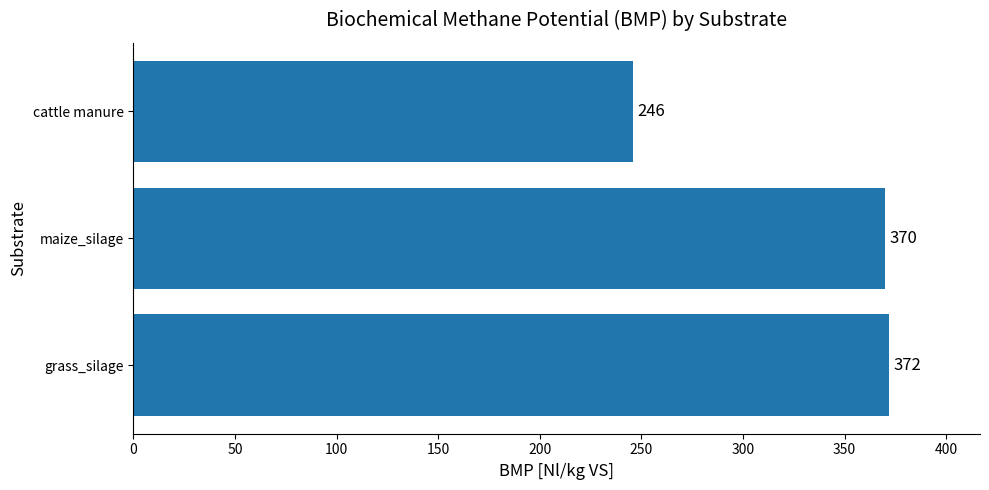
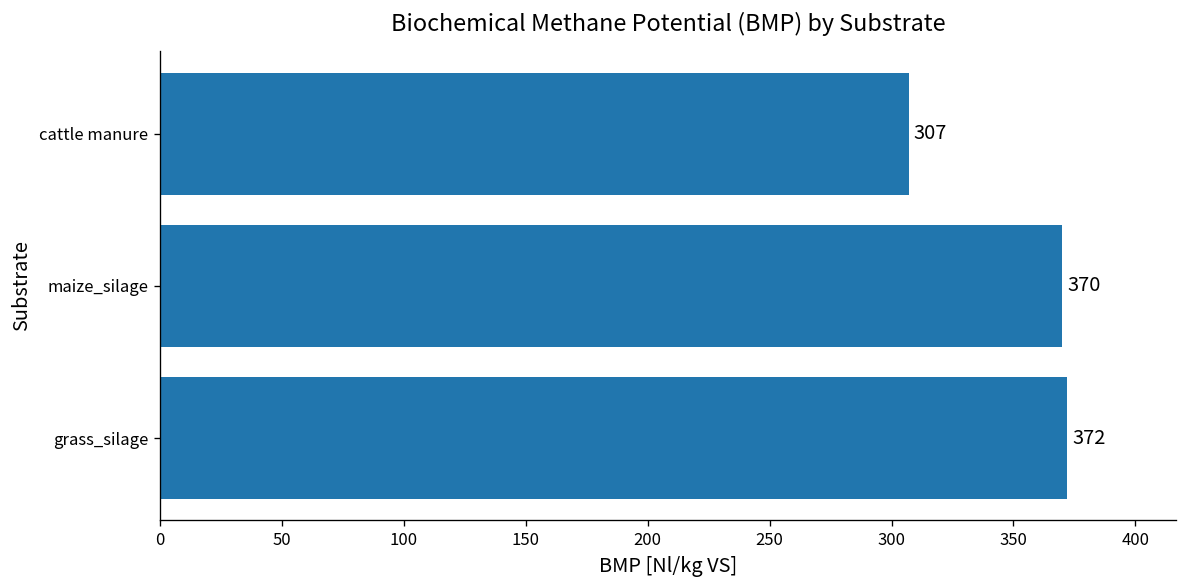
cattle manure: 246 -> 307
